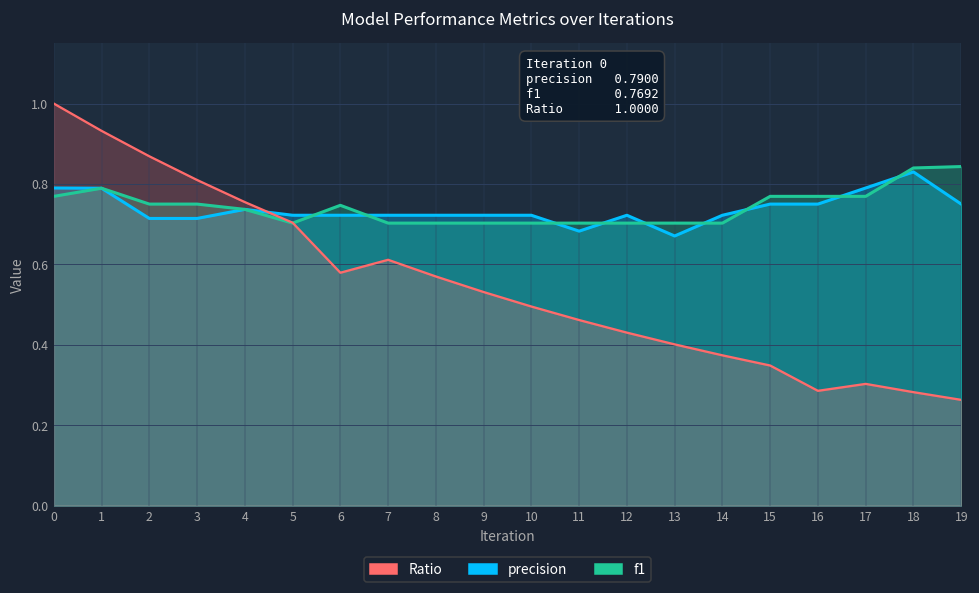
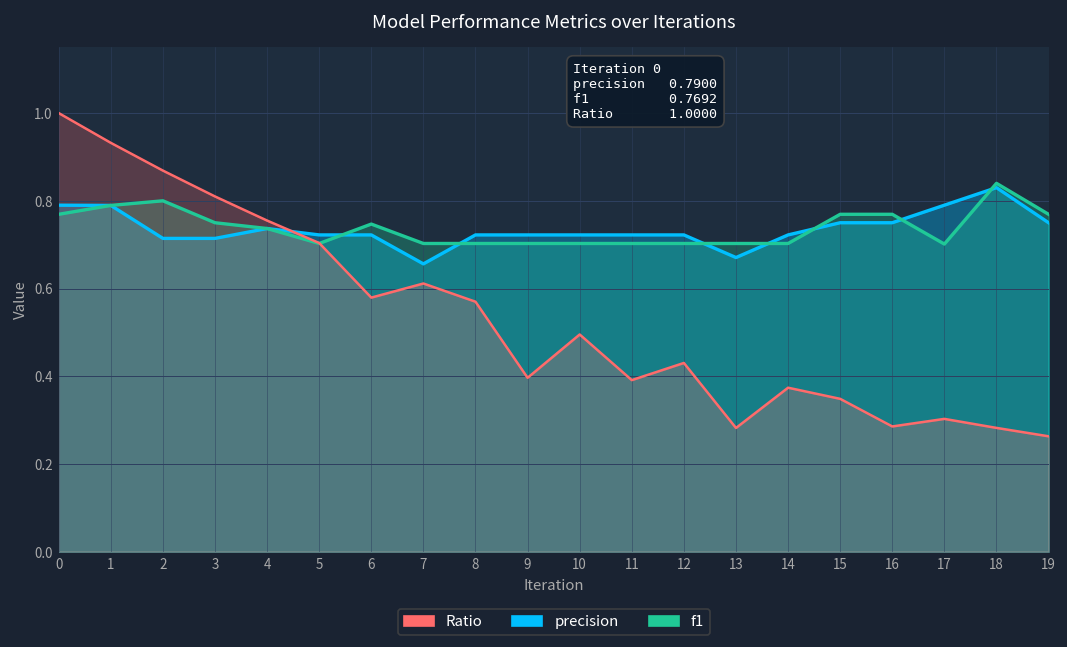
f1, 2: 0.75 -> 0.80
precision, 7: 0.72 -> 0.66
Ratio, 9: 0.53 -> 0.40
precision, 11: 0.68 -> 0.72
Ratio, 11: 0.46 -> 0.39
Ratio, 13: 0.40 -> 0.28
f1, 17: 0.77 -> 0.70
f1, 19: 0.84 -> 0.77
